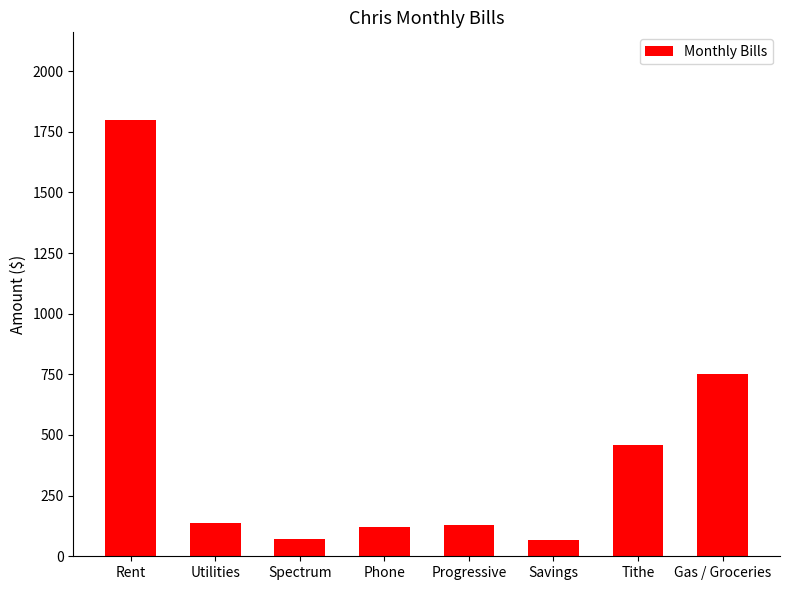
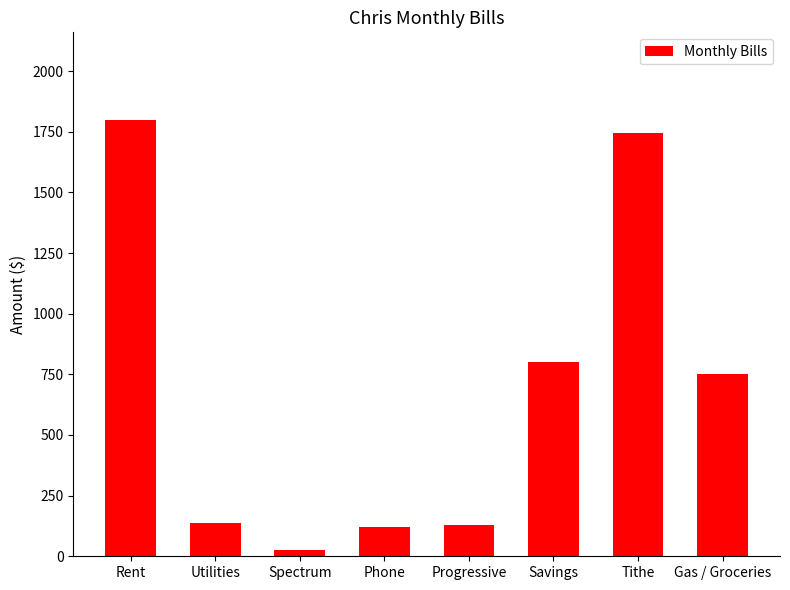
Spectrum: 70 -> 30
Savings: 70 -> 800
Tithe: 460 -> 1740
